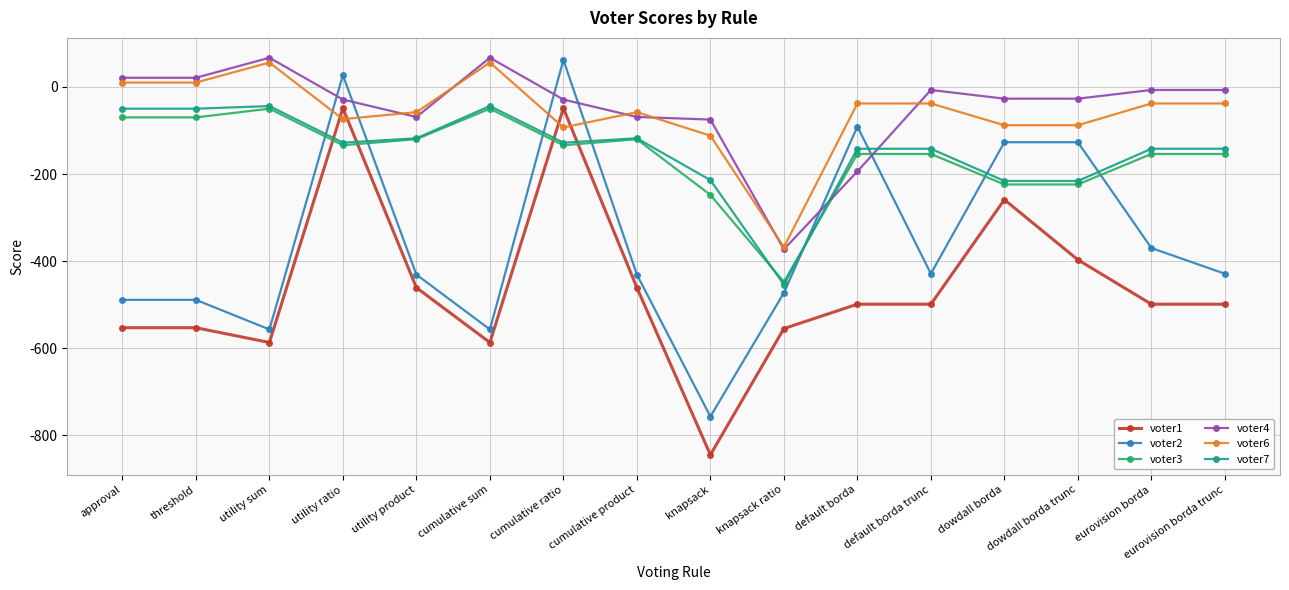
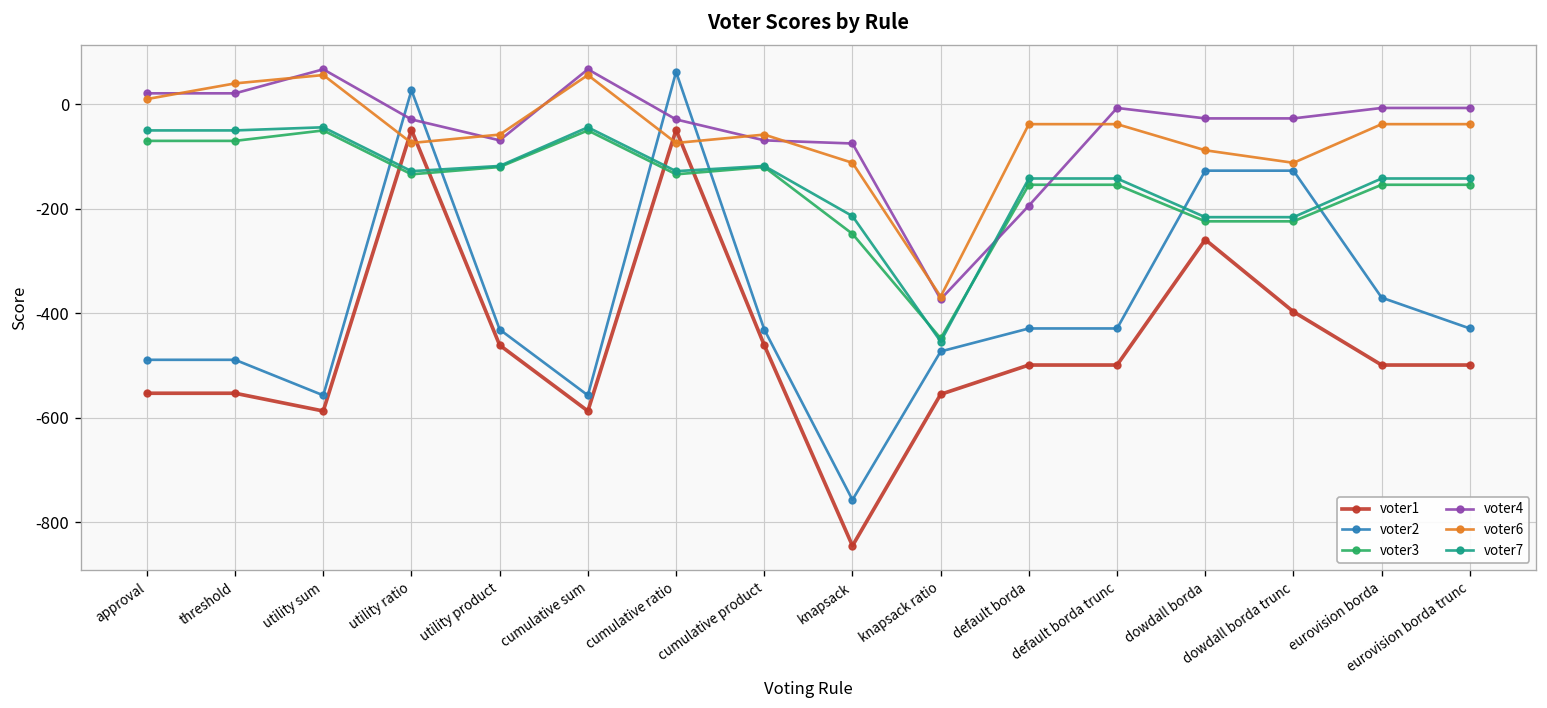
voter6, threshold: 10 -> 40
voter6, cumulative ratio: -90 -> -70
voter2, default borda: -90 -> -430
voter6, dowdall borda trunc: -90 -> -110
